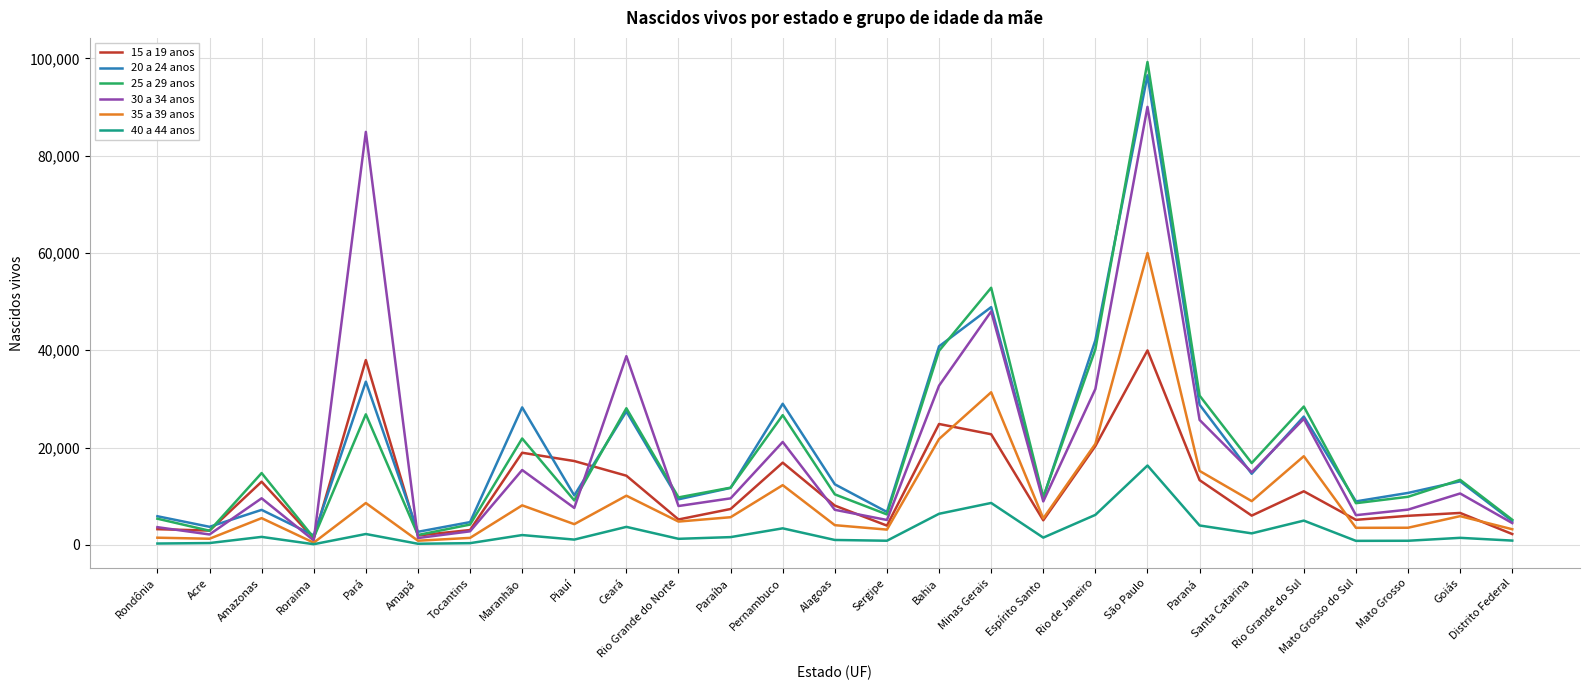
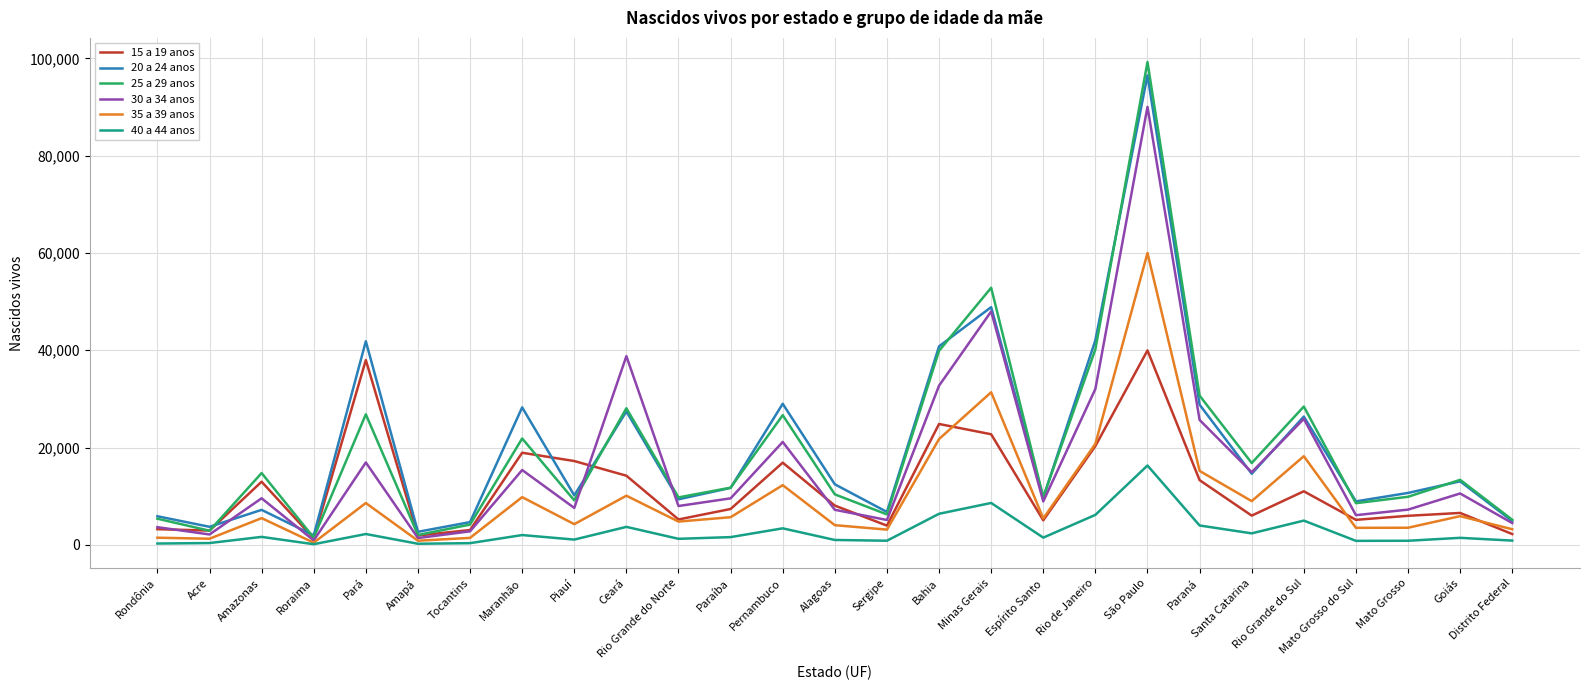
20 a 24 anos, Pará: 34,000 -> 42,000
30 a 34 anos, Pará: 85,000 -> 17,000
35 a 39 anos, Maranhão: 8,000 -> 10,000
